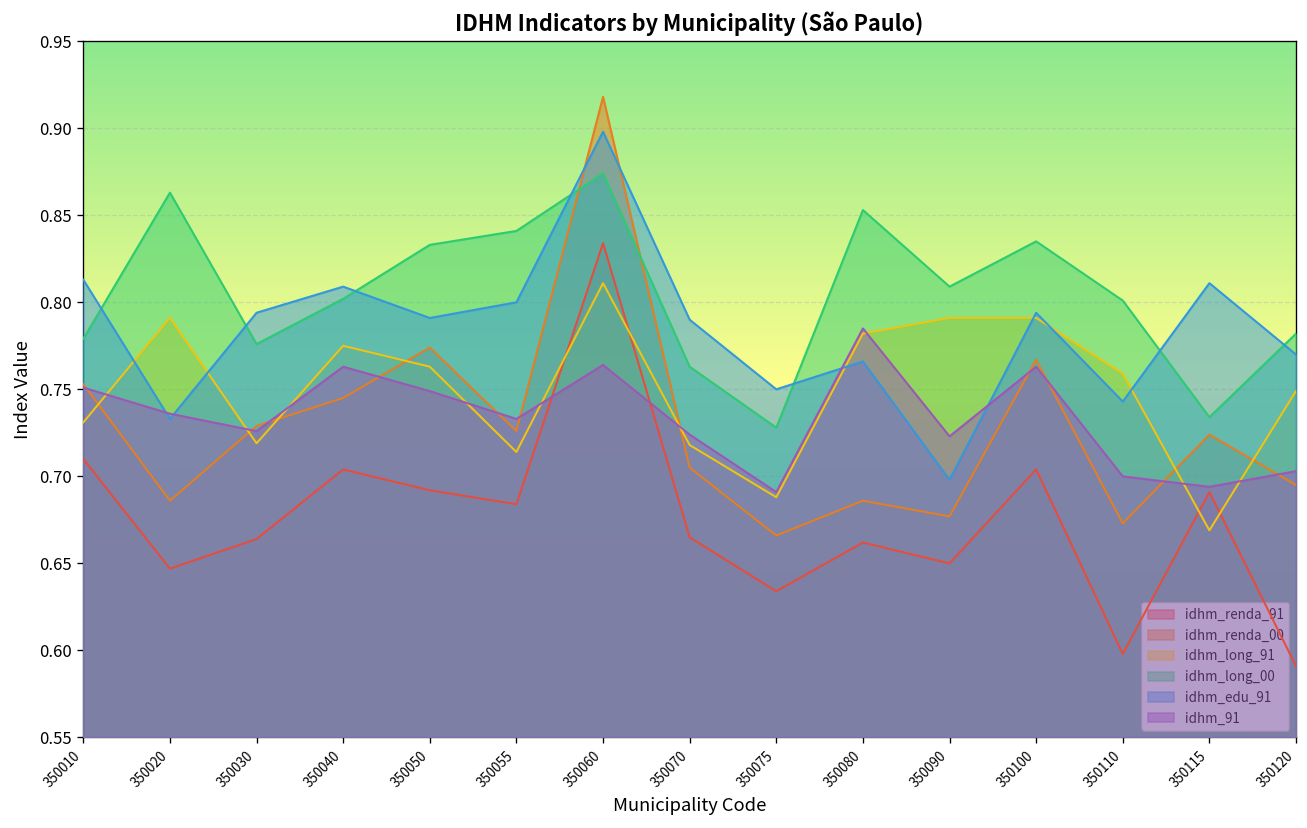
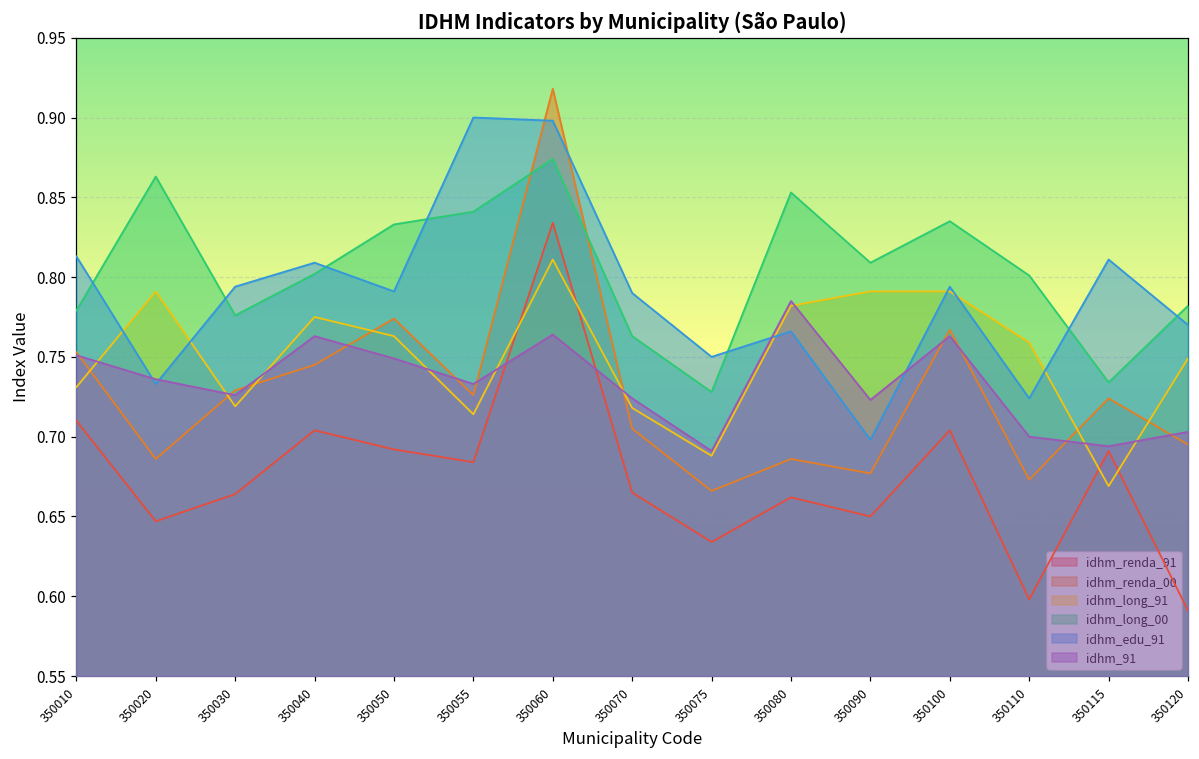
idhm_edu_91, 350055: 0.8 -> 0.9
idhm_edu_91, 350110: 0.743 -> 0.724
